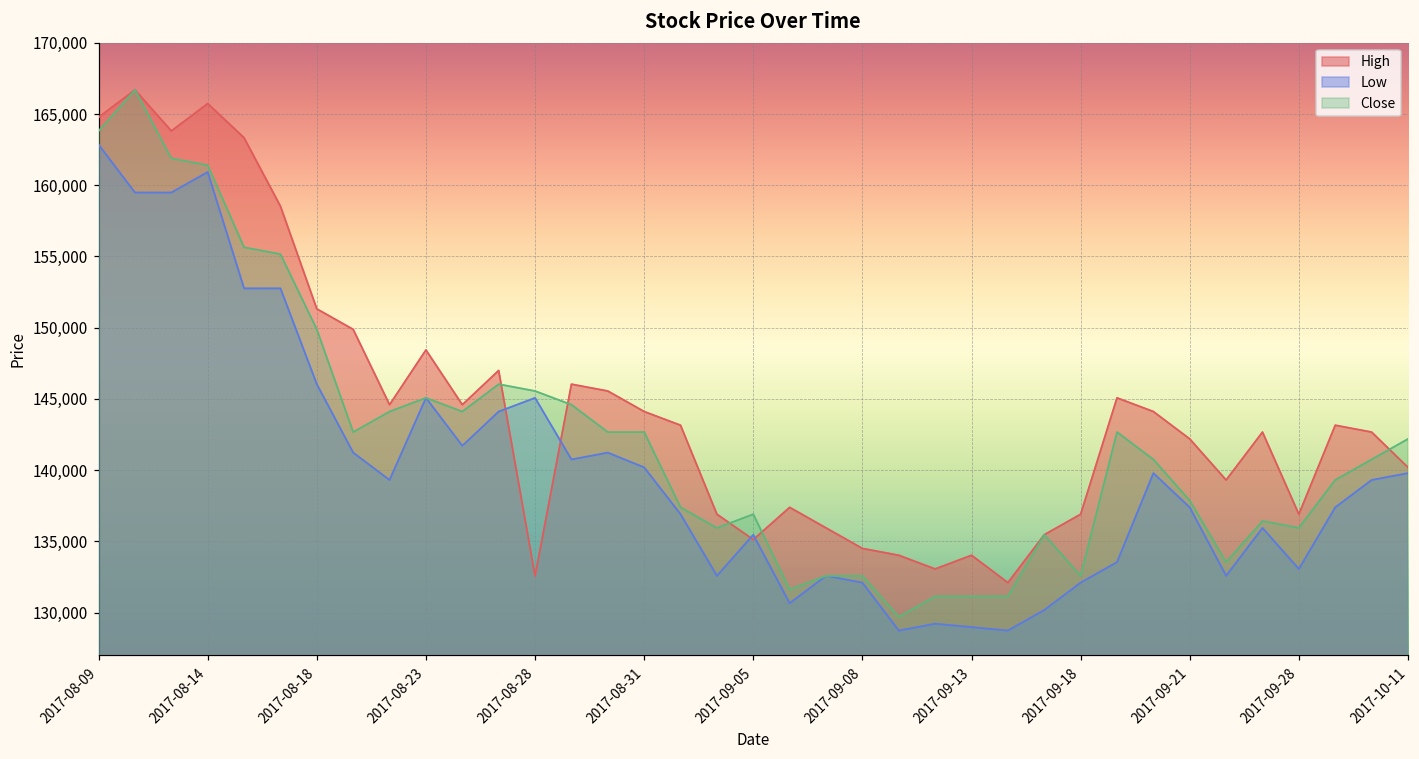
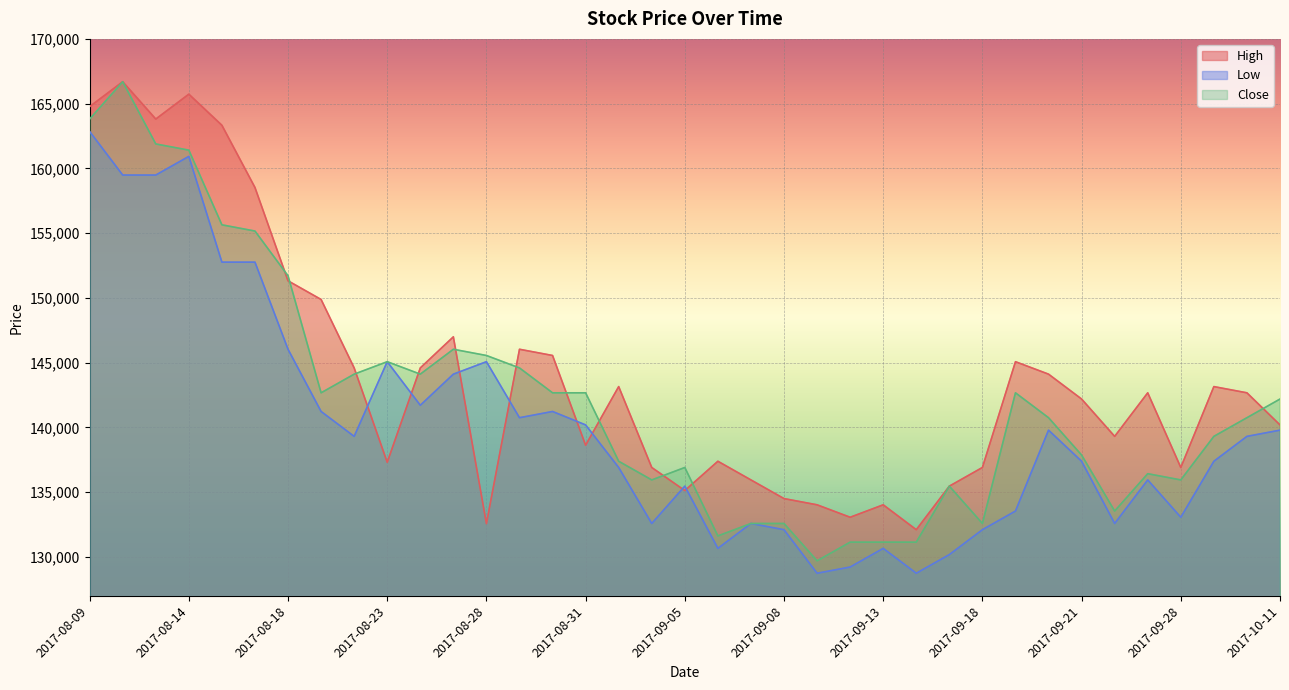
Close, 2017-08-18: 149,900 -> 151,700
High, 2017-08-23: 148,400 -> 137,300
High, 2017-08-31: 144,100 -> 138,600
Low, 2017-09-13: 129,000 -> 130,700
